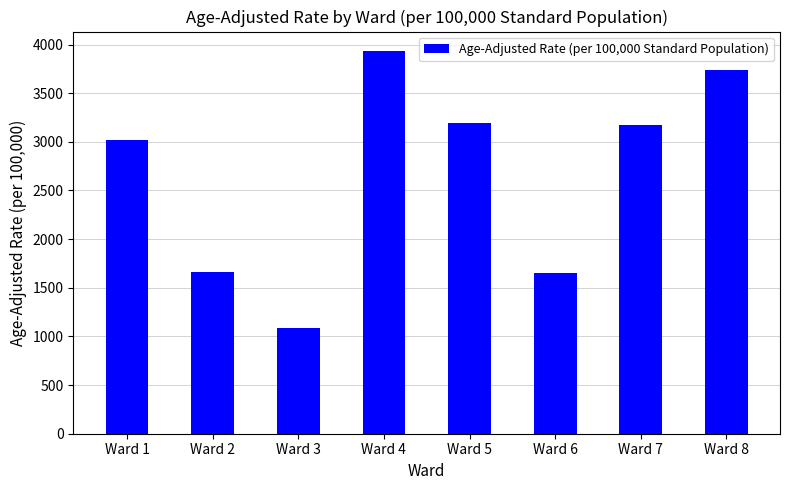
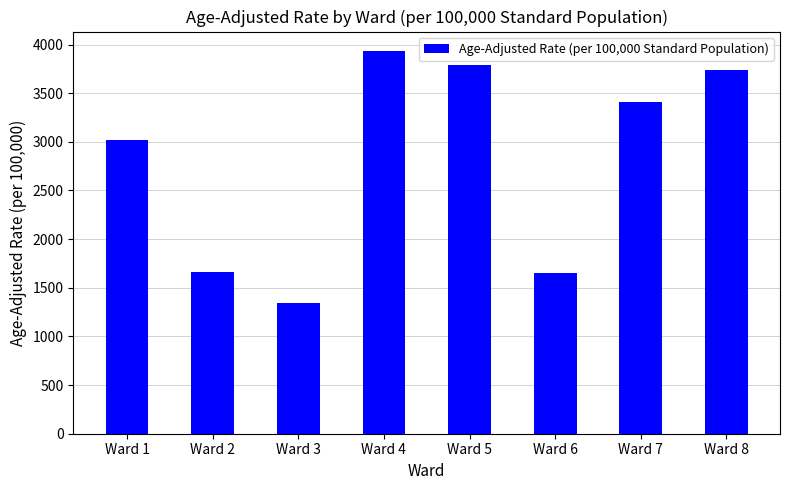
Ward 3: 1100 -> 1300
Ward 5: 3200 -> 3800
Ward 7: 3200 -> 3400
